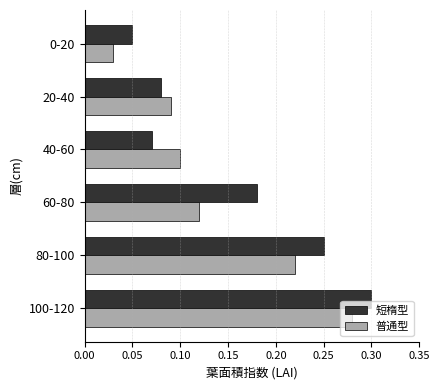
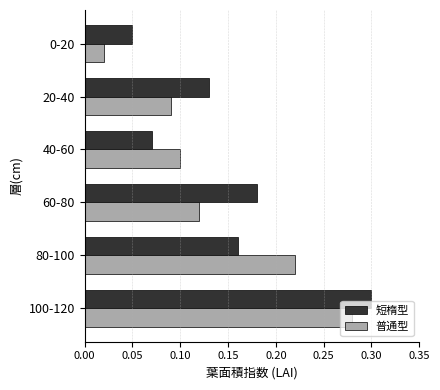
普通型, 0-20: 0.03 -> 0.02
短楕型, 20-40: 0.08 -> 0.13
短楕型, 80-100: 0.25 -> 0.16
